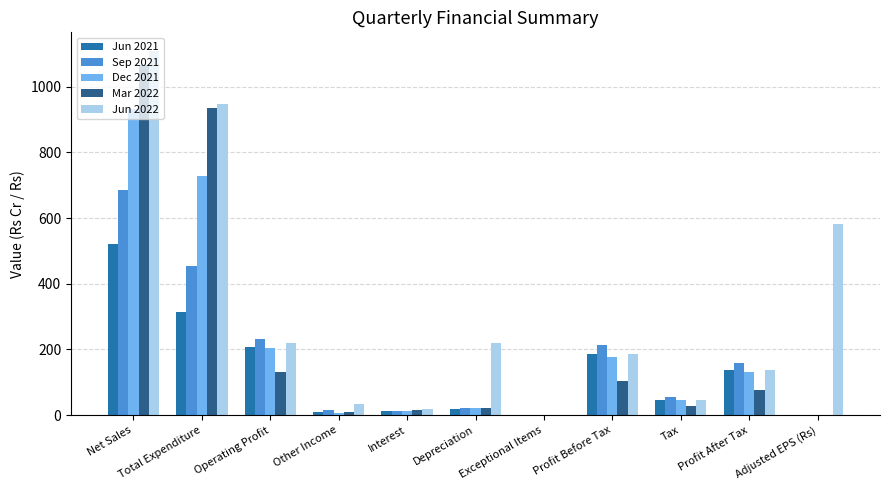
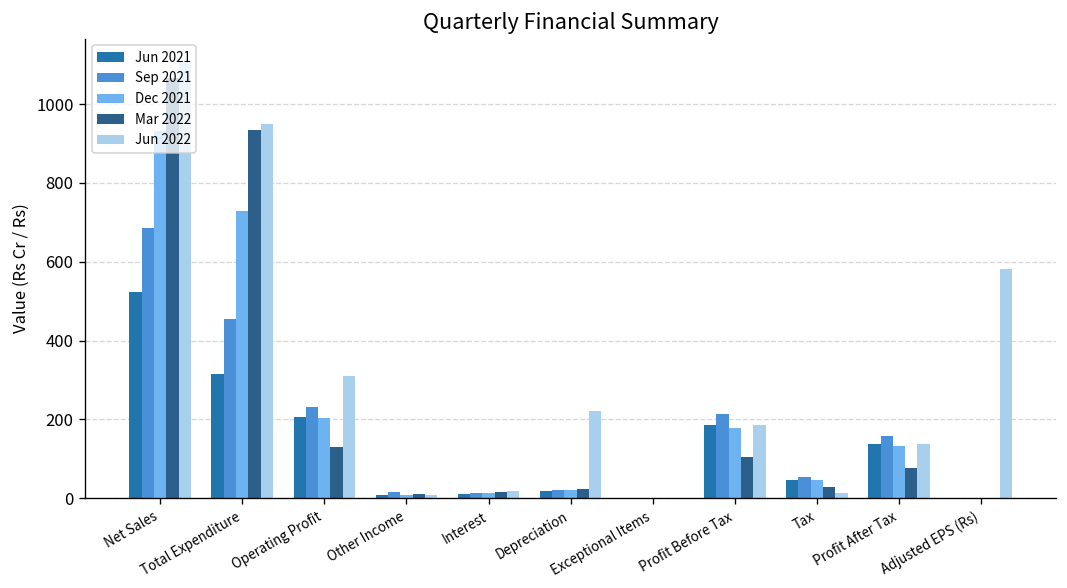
Jun 2022, Operating Profit: 220 -> 310
Jun 2022, Other Income: 30 -> 10
Jun 2022, Tax: 50 -> 10
